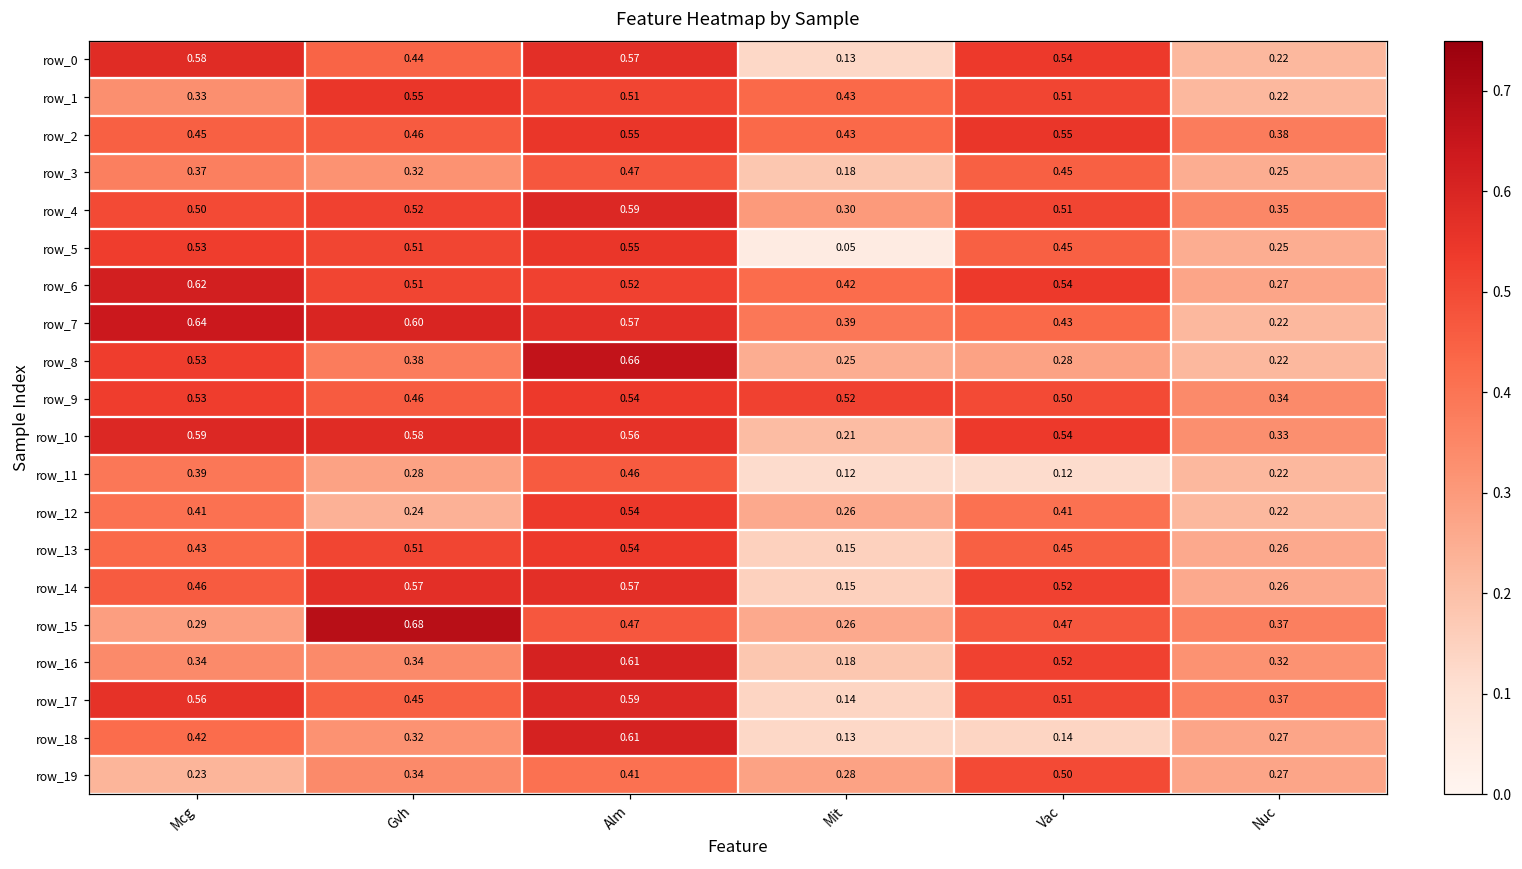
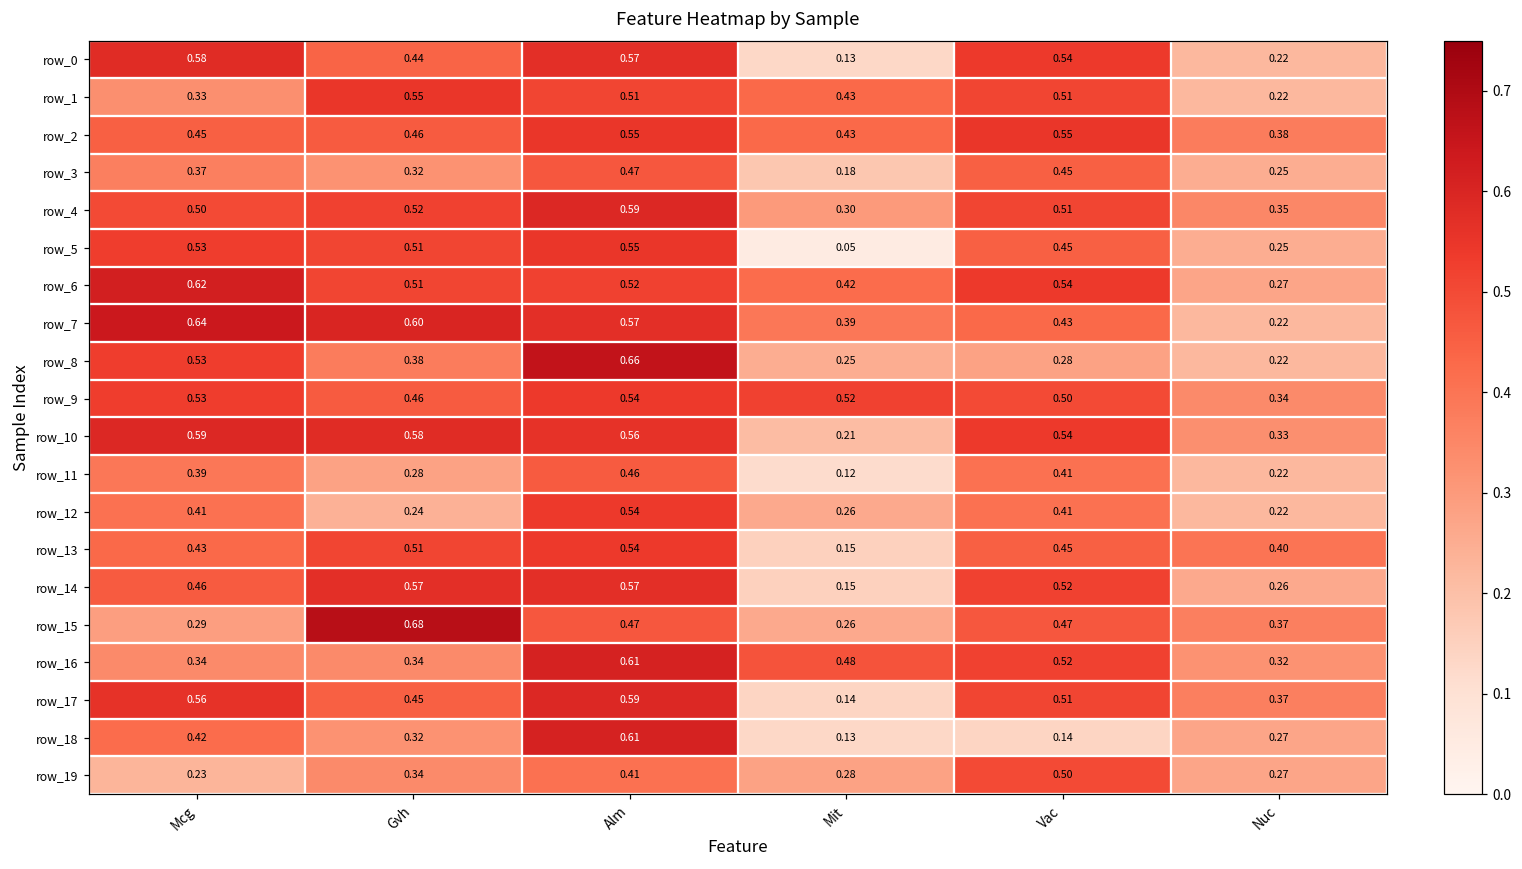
row_11, Vac: 0.12 -> 0.41
row_13, Nuc: 0.26 -> 0.40
row_16, Mit: 0.18 -> 0.48
